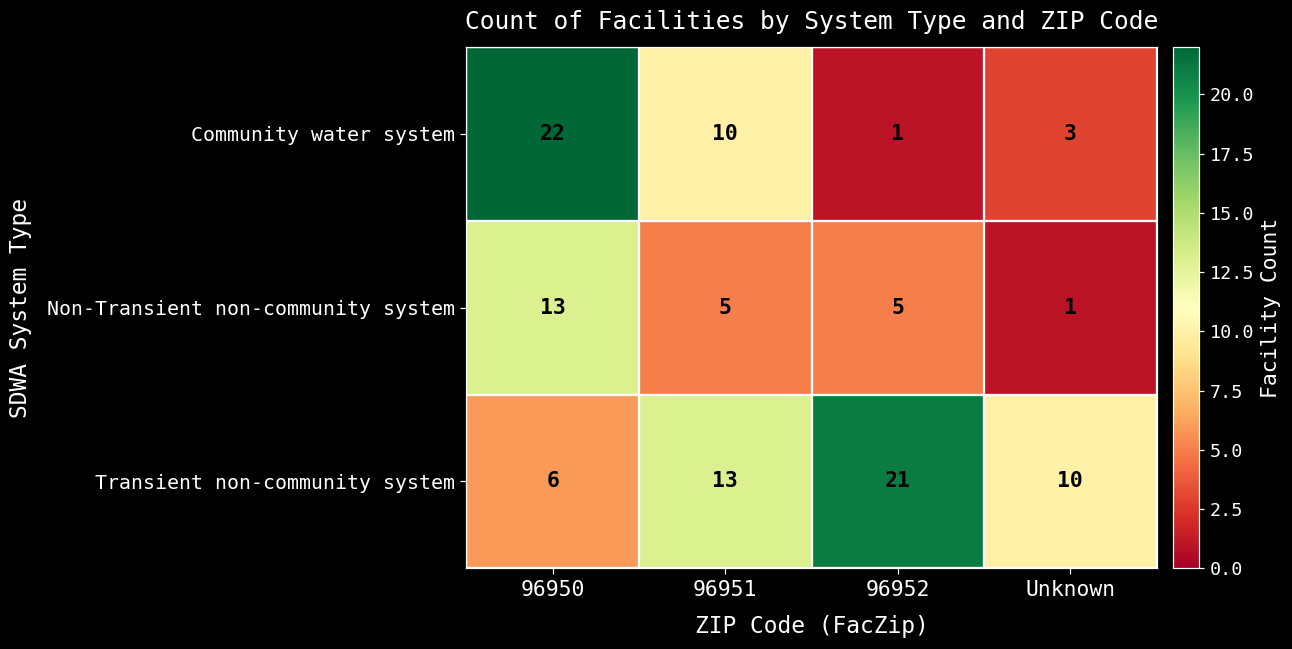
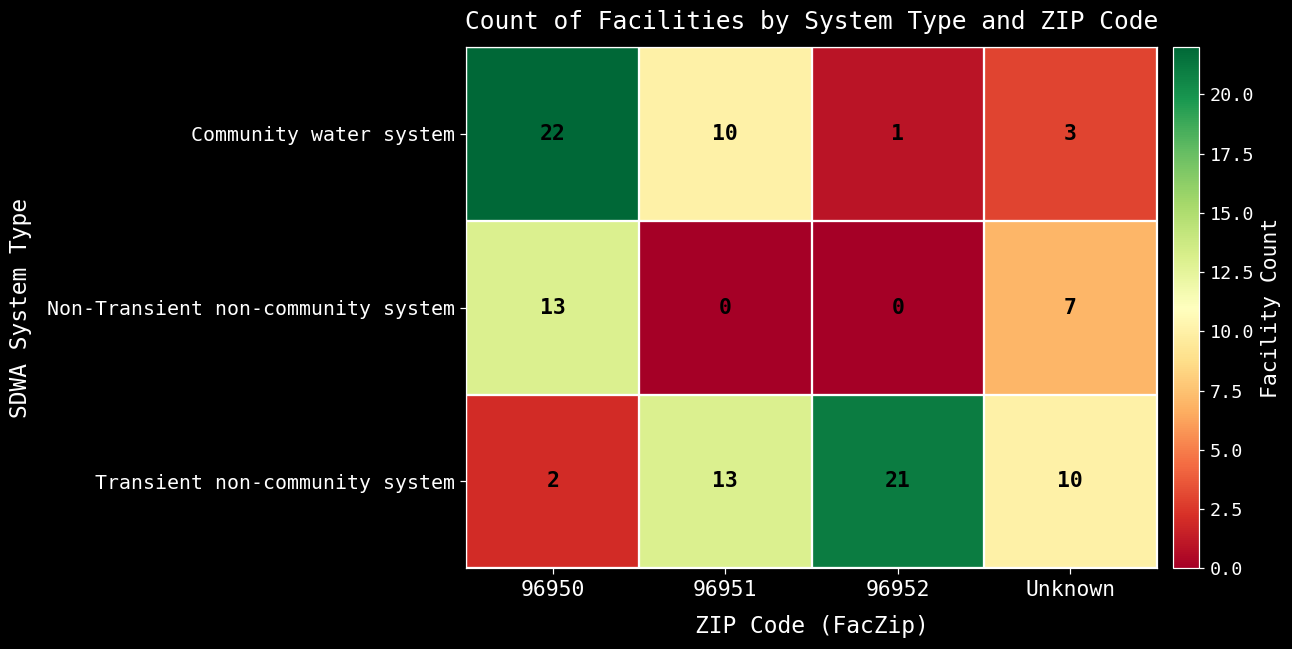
Non-Transient non-community system, 96951: 5 -> 0
Non-Transient non-community system, 96952: 5 -> 0
Non-Transient non-community system, Unknown: 1 -> 7
Transient non-community system, 96950: 6 -> 2
